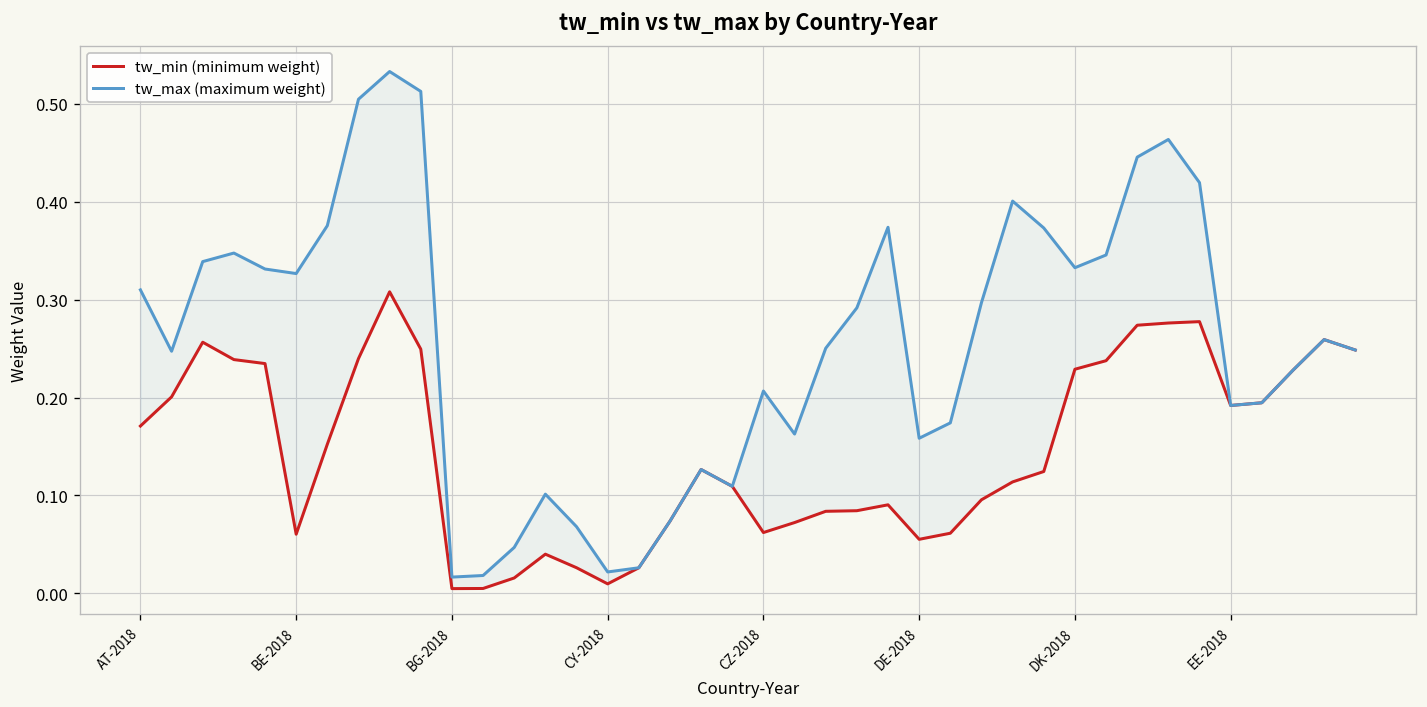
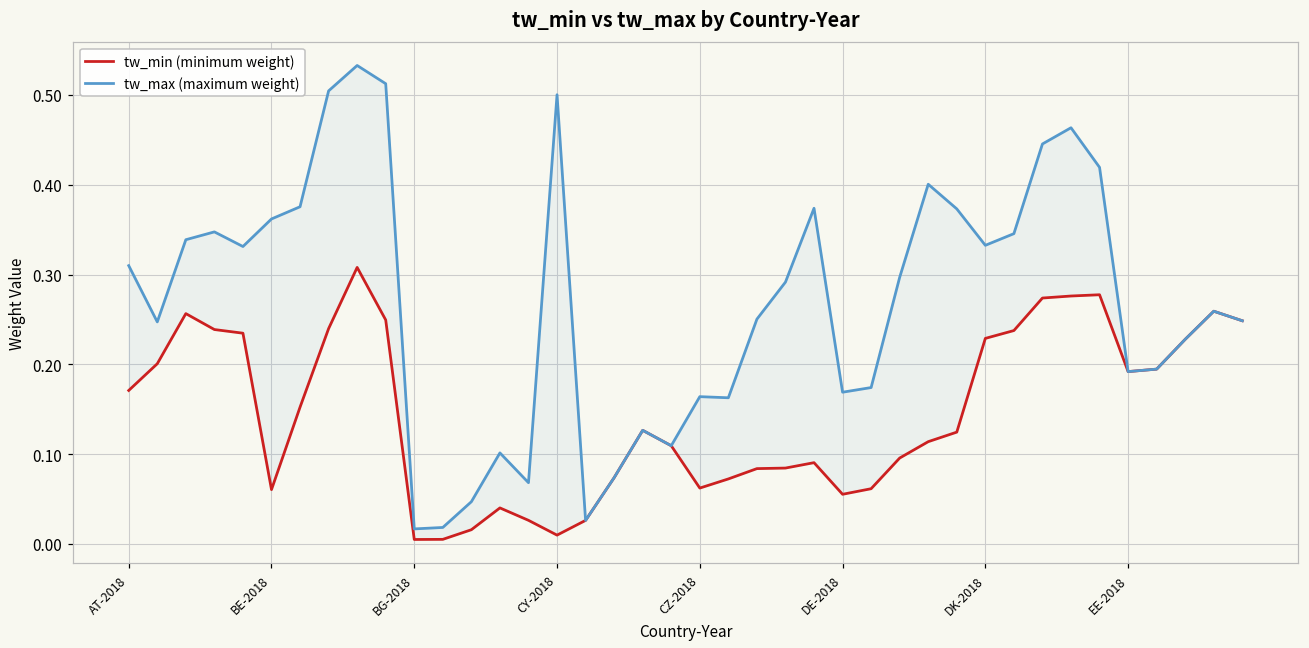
tw_max (maximum weight), BE-2018: 0.33 -> 0.36
tw_max (maximum weight), CY-2018: 0.02 -> 0.50
tw_max (maximum weight), CZ-2018: 0.21 -> 0.16
tw_max (maximum weight), DE-2018: 0.16 -> 0.17
